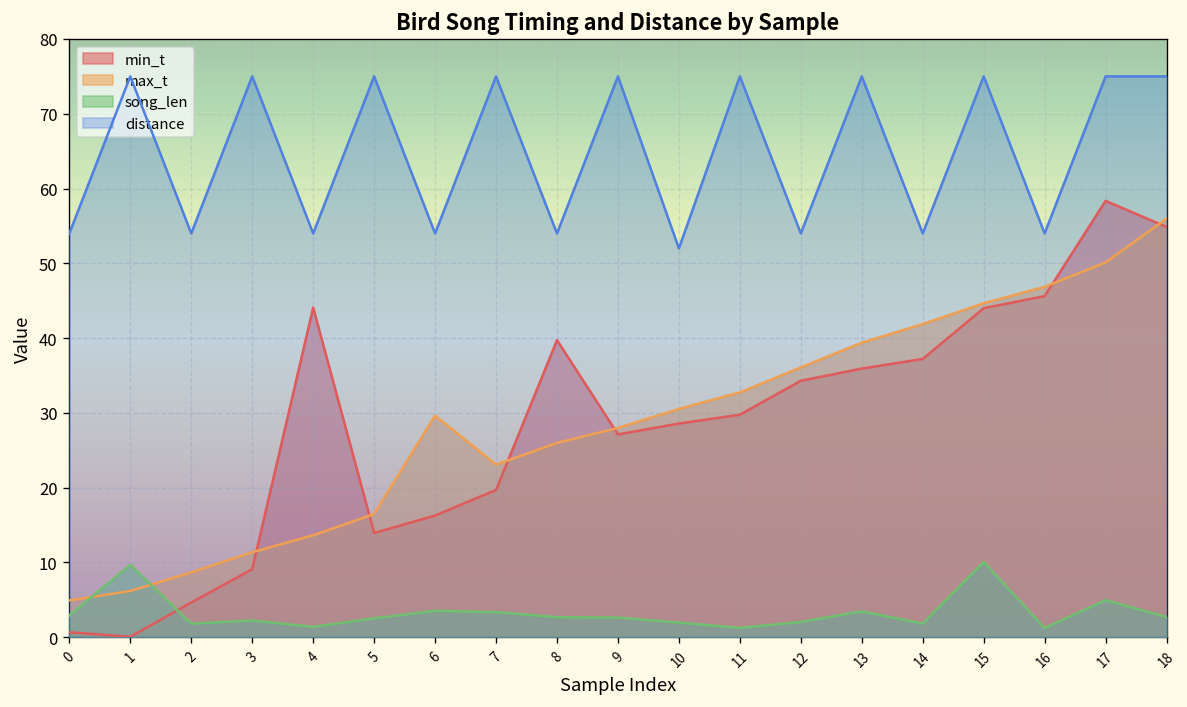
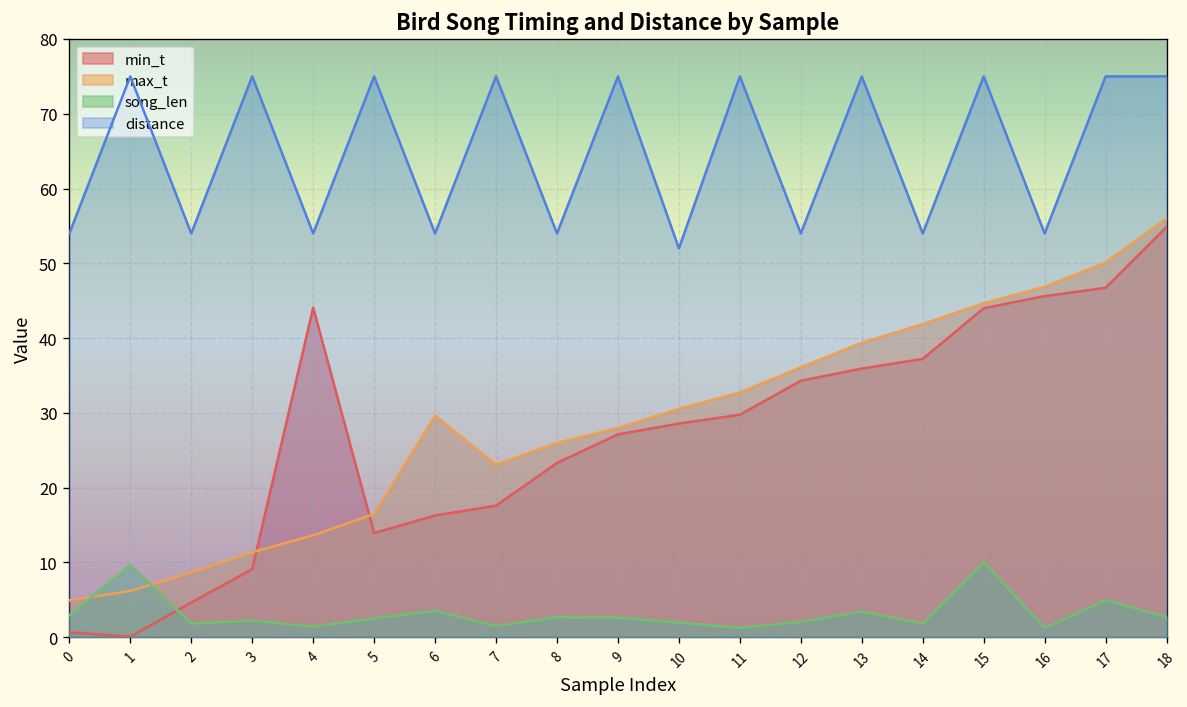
min_t, 7: 20 -> 18
song_len, 7: 3 -> 1
min_t, 8: 40 -> 23
min_t, 17: 58 -> 47
